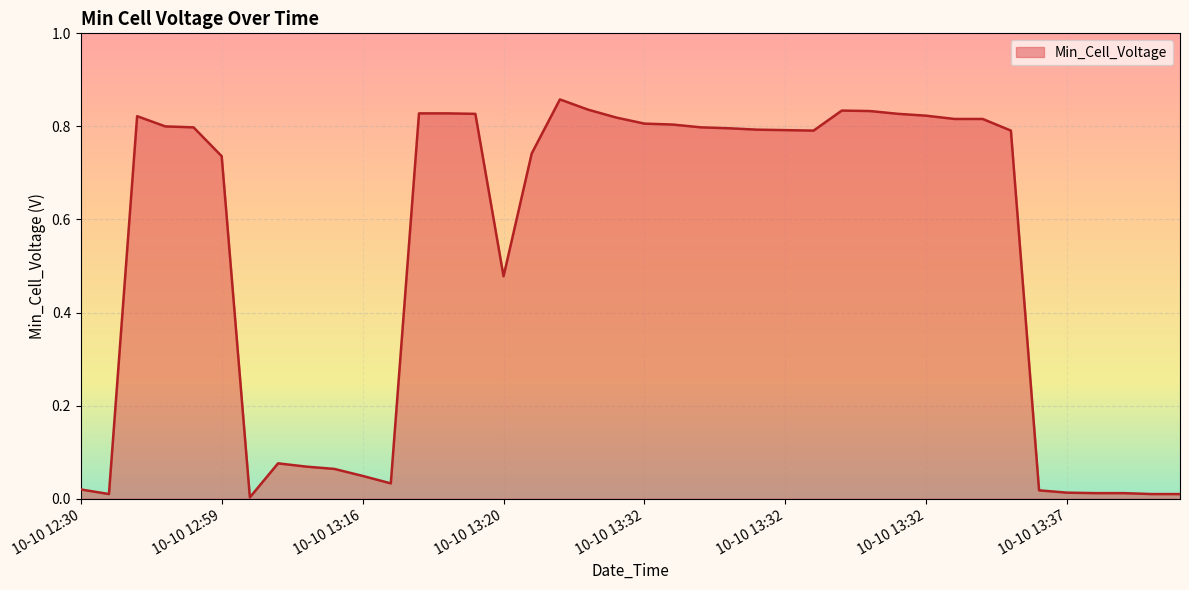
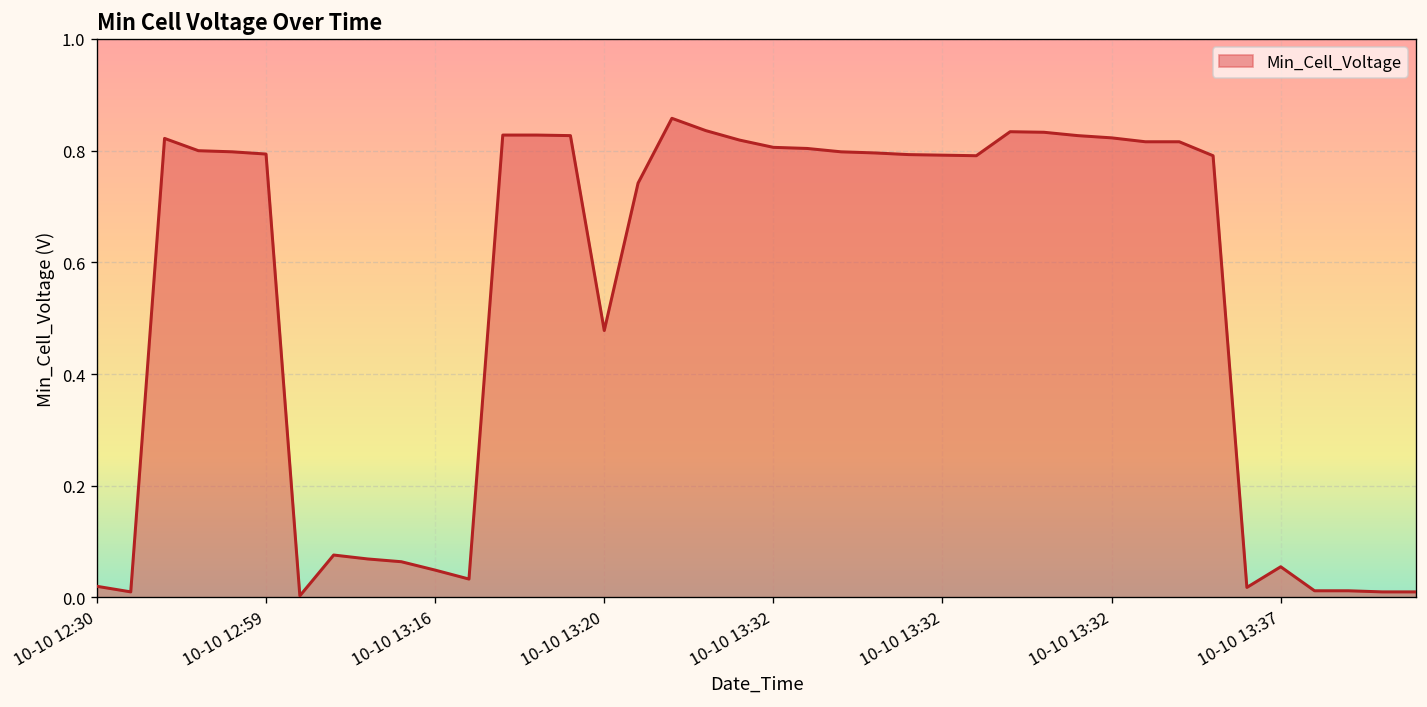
10-10 12:59: 0.74 -> 0.79
10-10 13:37: 0.01 -> 0.06
